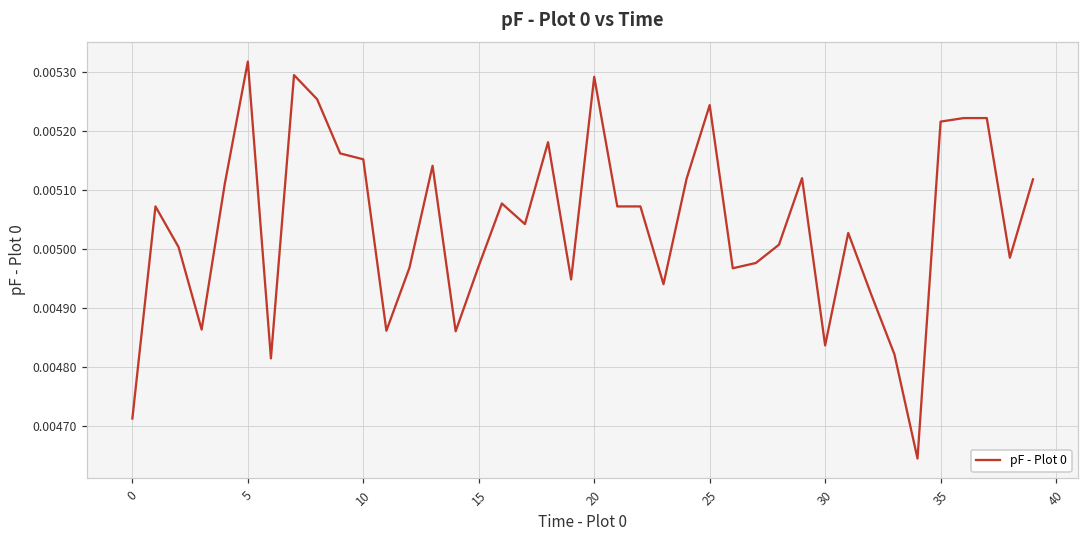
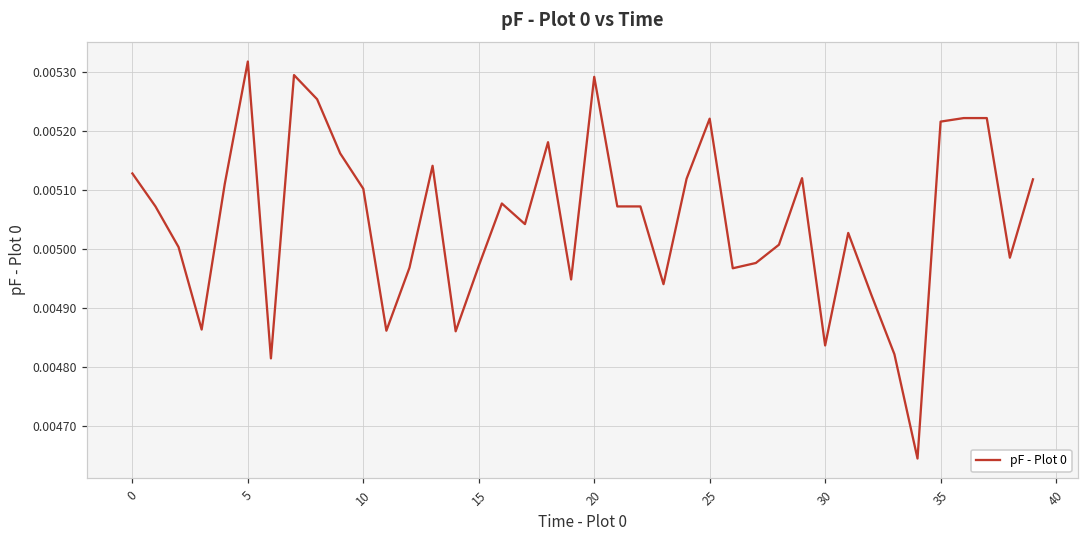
0: 0.00471 -> 0.00513
10: 0.00515 -> 0.00510
25: 0.00524 -> 0.00522
